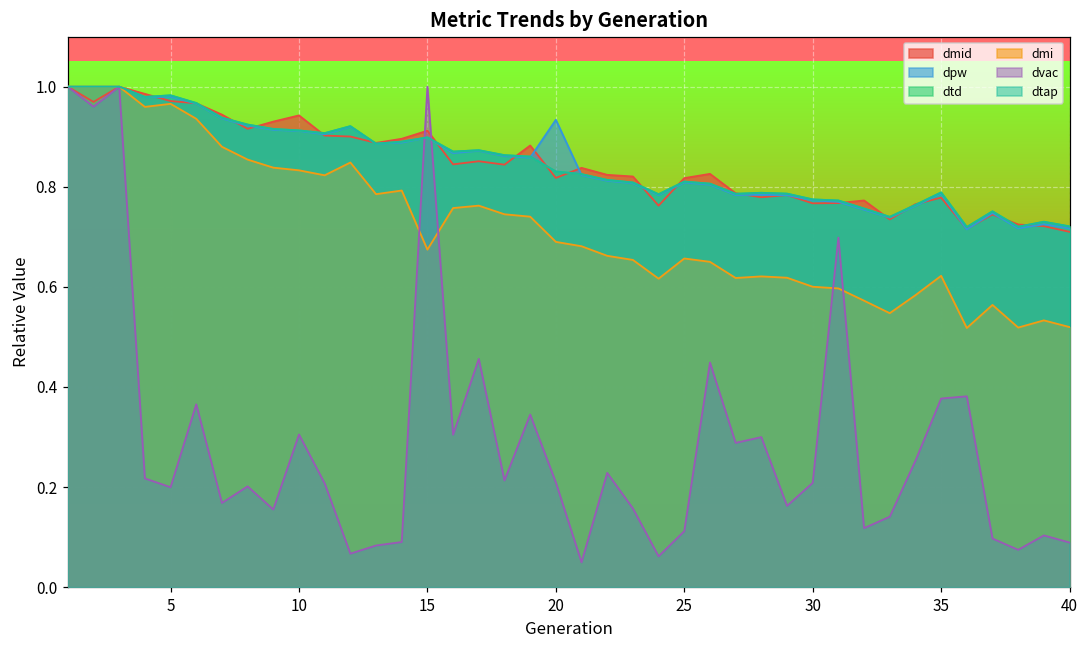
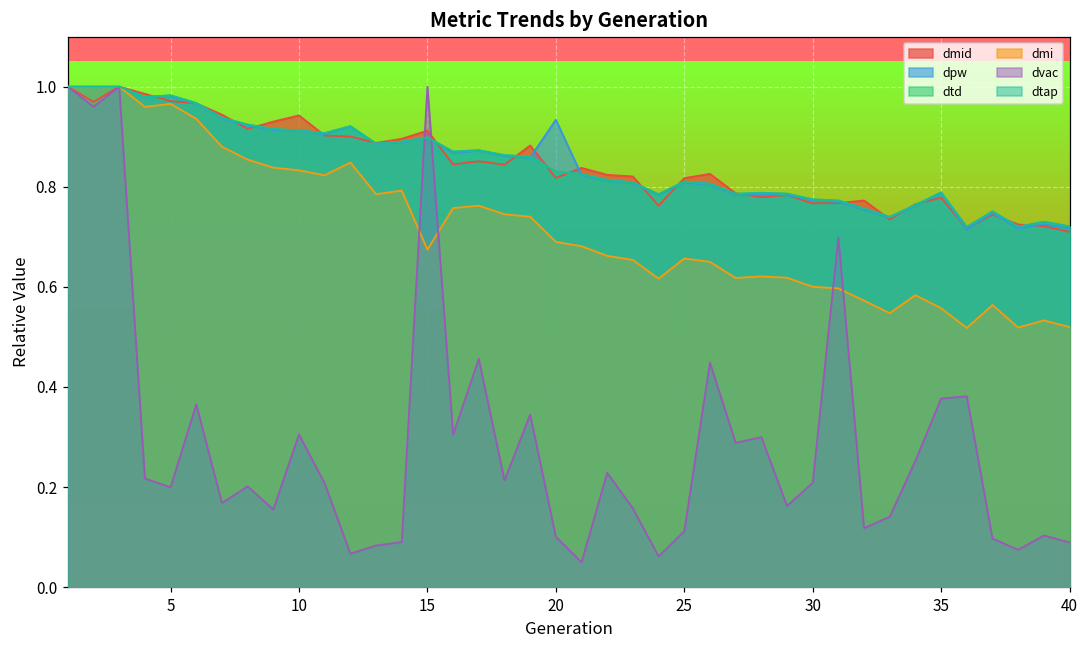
dvac, 20: 0.21 -> 0.10
dmi, 35: 0.62 -> 0.56
